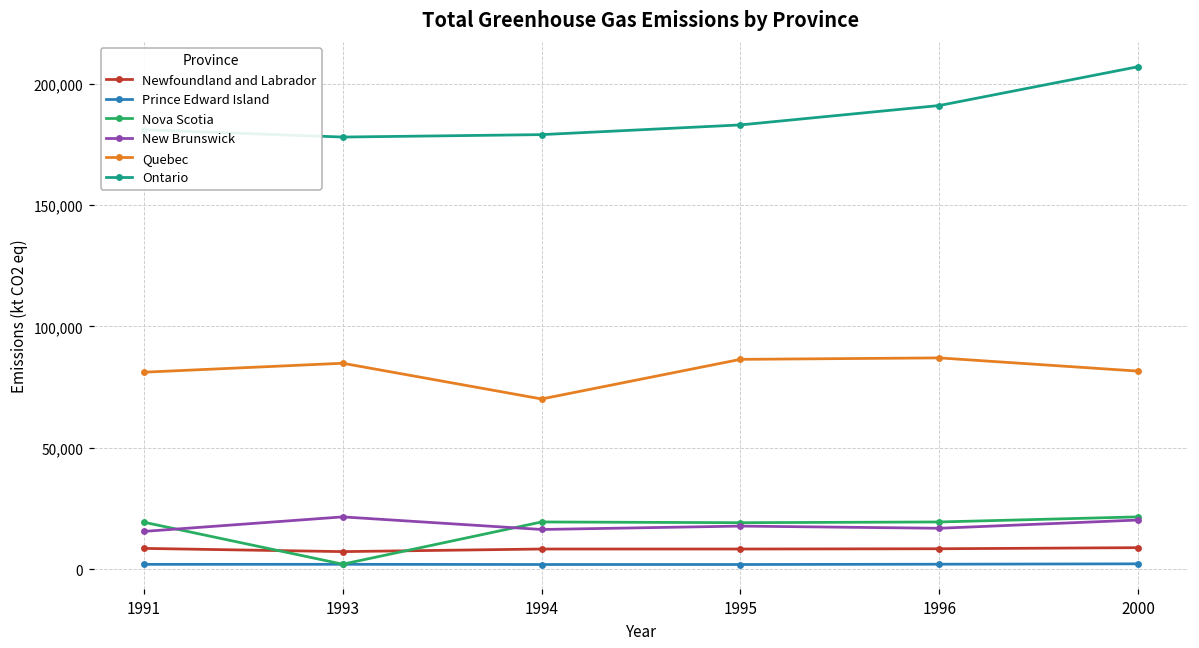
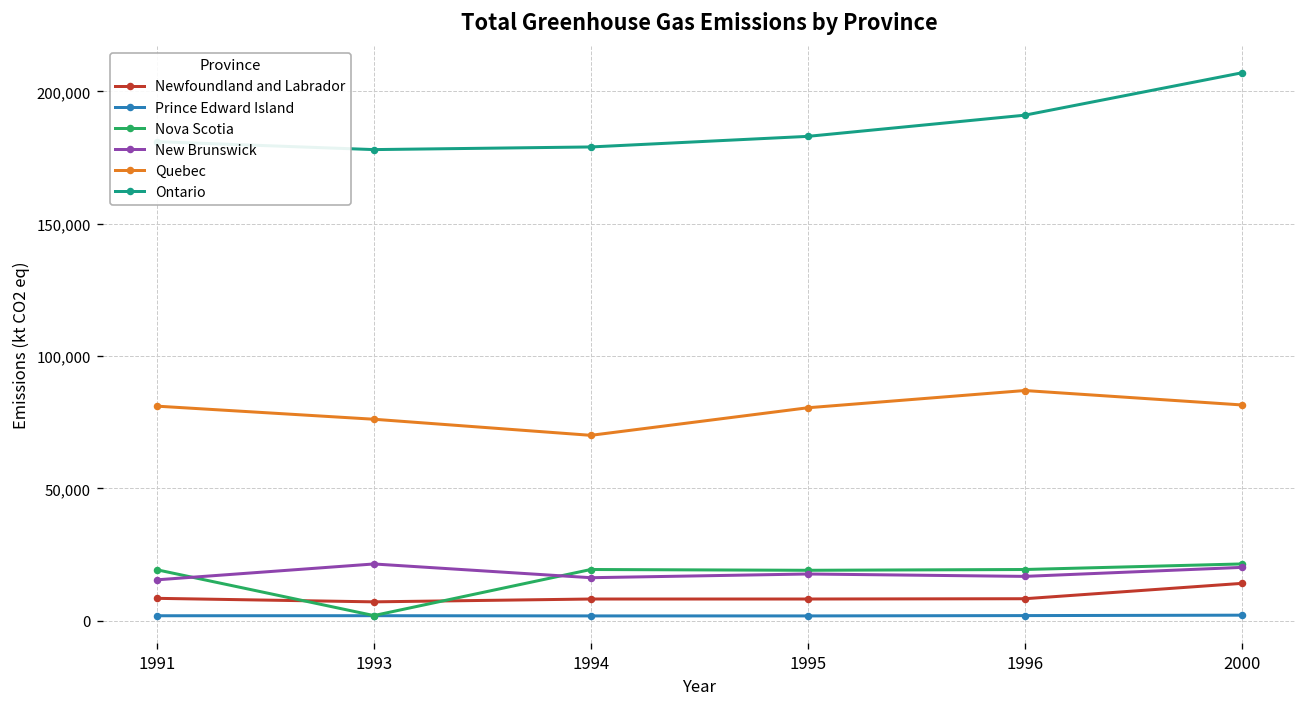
Quebec, 1993: 85,000 -> 76,000
Quebec, 1995: 86,000 -> 80,000
Newfoundland and Labrador, 2000: 9,000 -> 14,000
